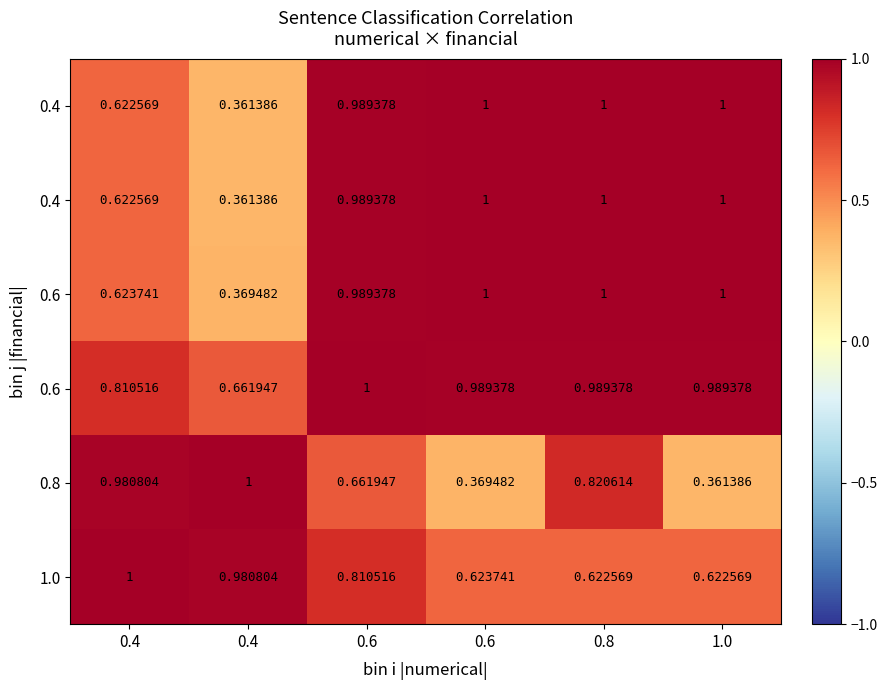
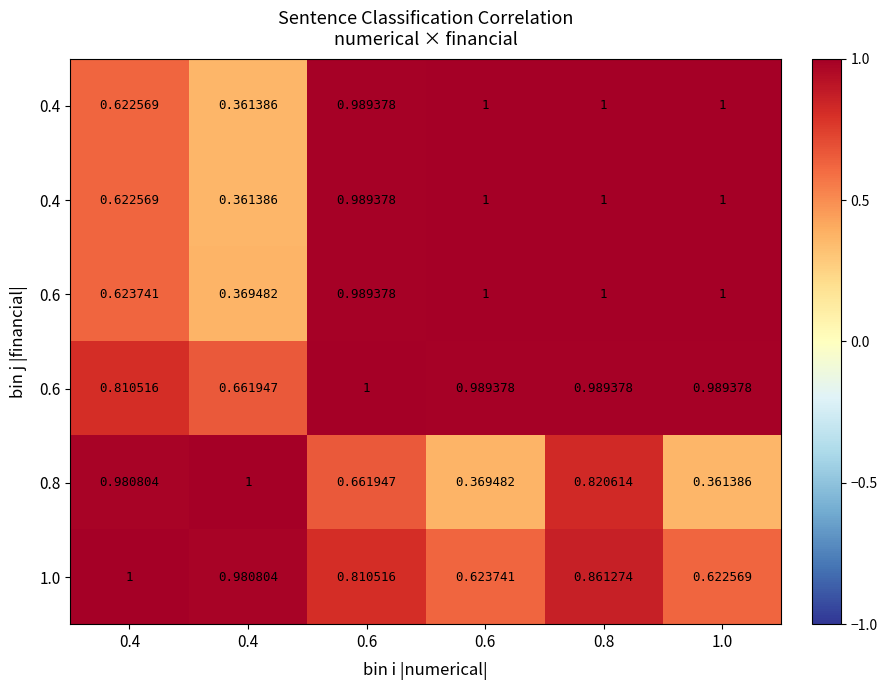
1.0, 0.8: 0.622569 -> 0.861274
